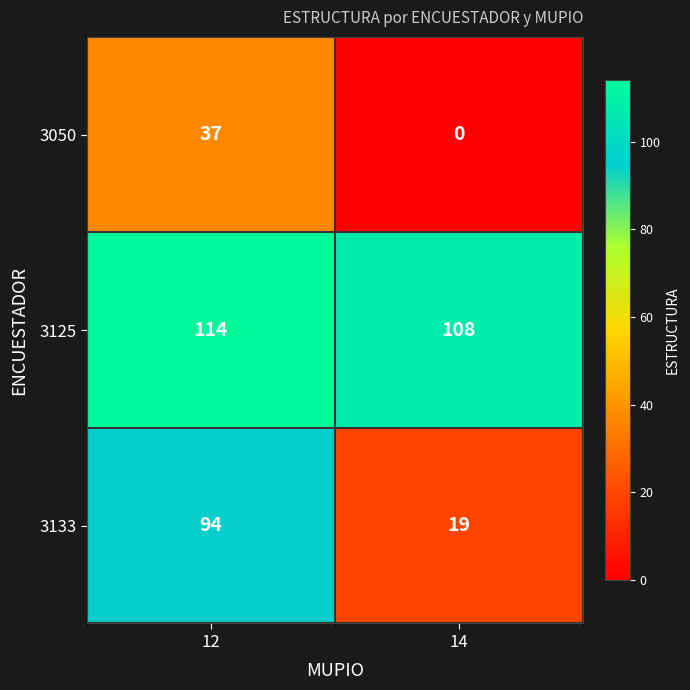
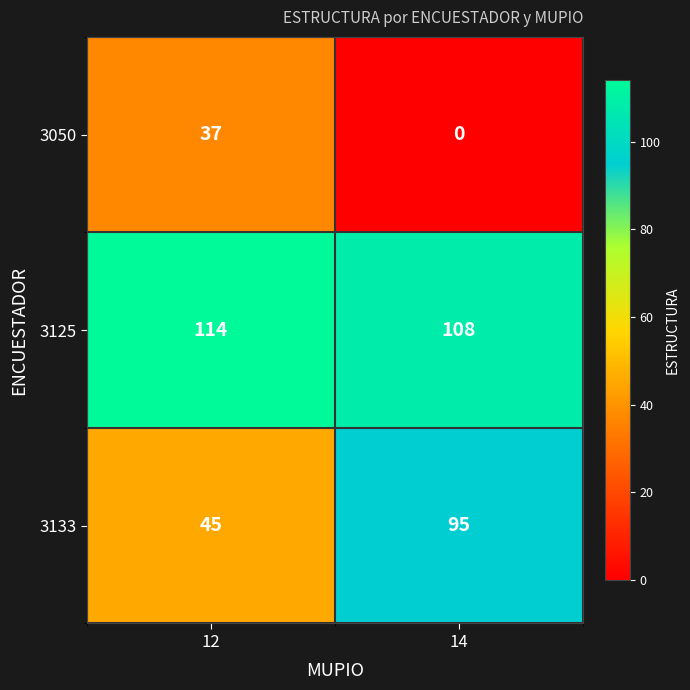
3133, 12: 94 -> 45
3133, 14: 19 -> 95
